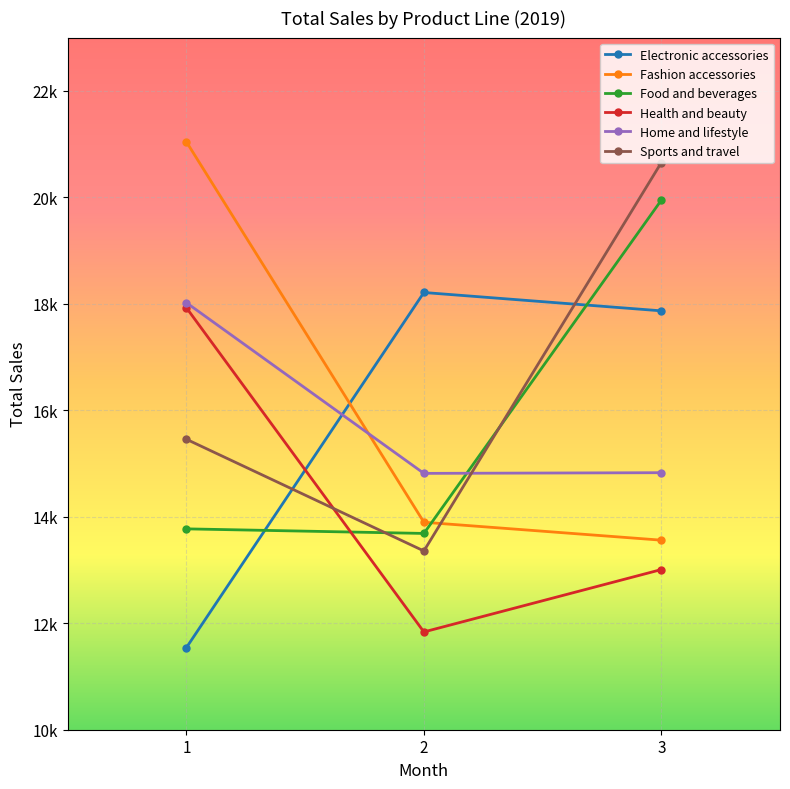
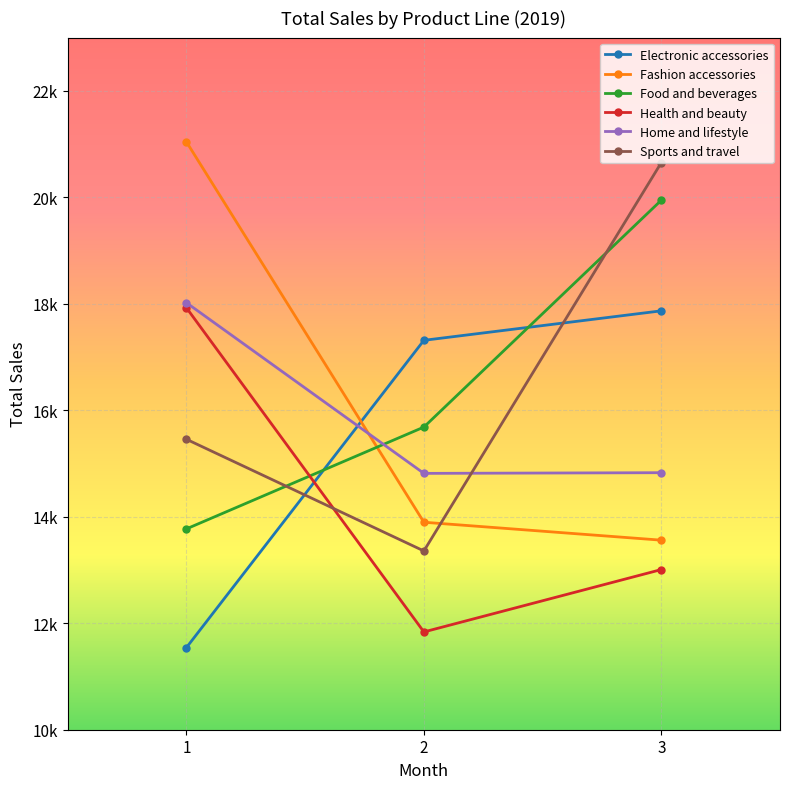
Electronic accessories, 2: 18200 -> 17300
Food and beverages, 2: 13700 -> 15700
